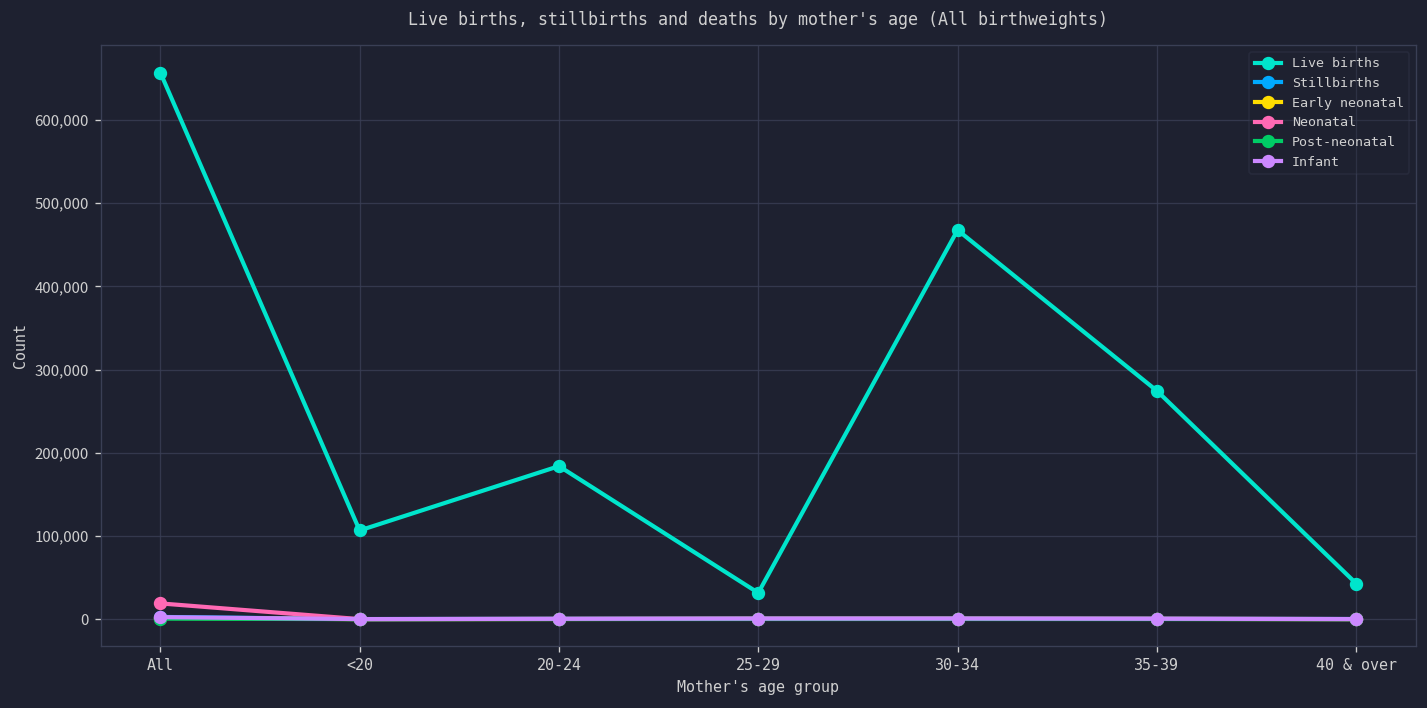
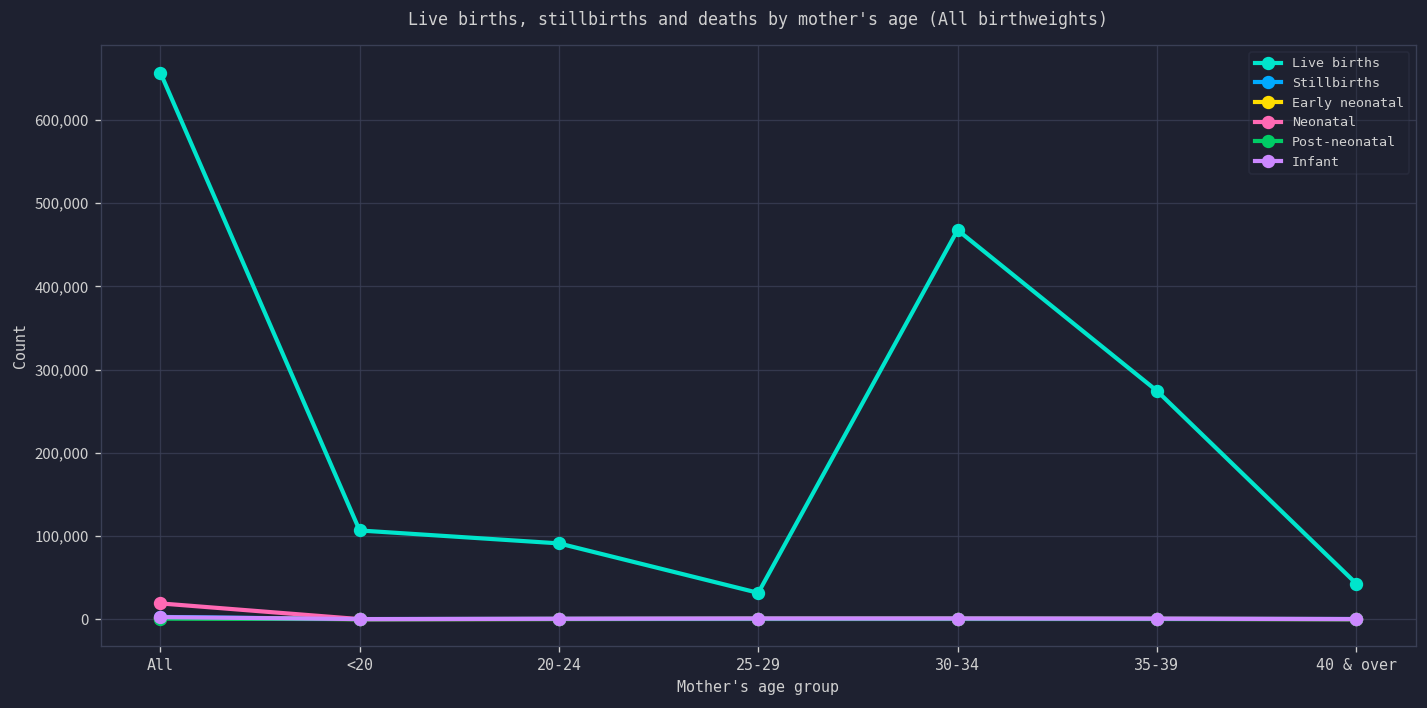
Live births, 20-24: 180,000 -> 90,000
